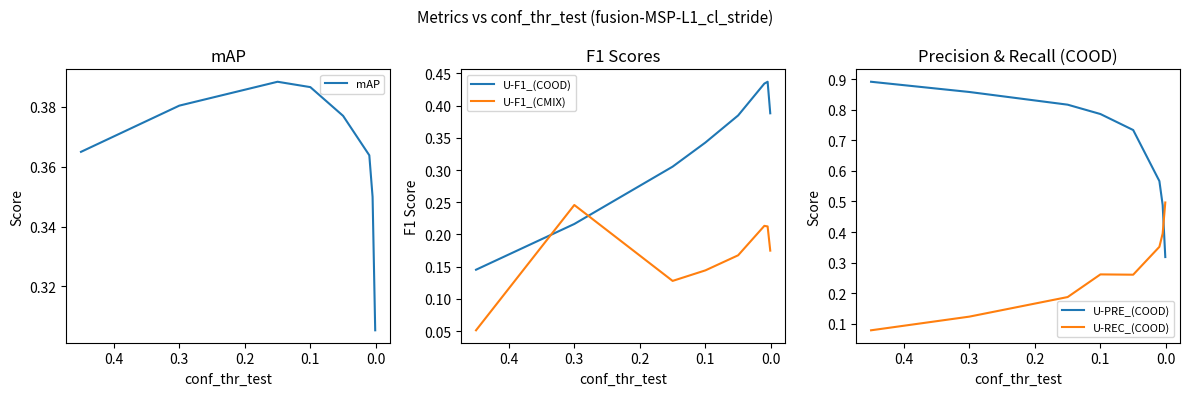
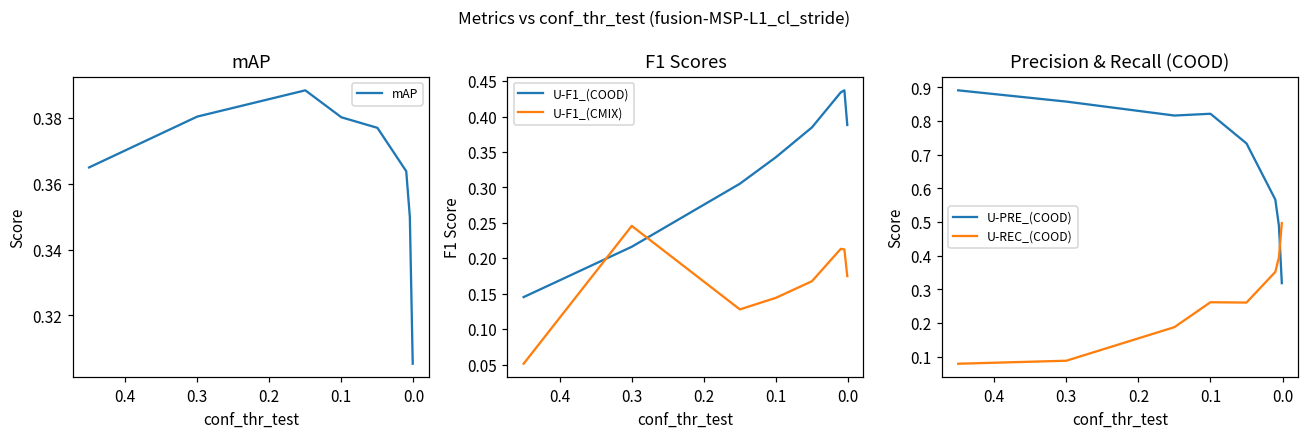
mAP, 0.1: 0.387 -> 0.380
Precision & Recall (COOD), U-REC_(COOD), 0.3: 0.12 -> 0.09
Precision & Recall (COOD), U-PRE_(COOD), 0.1: 0.79 -> 0.82
